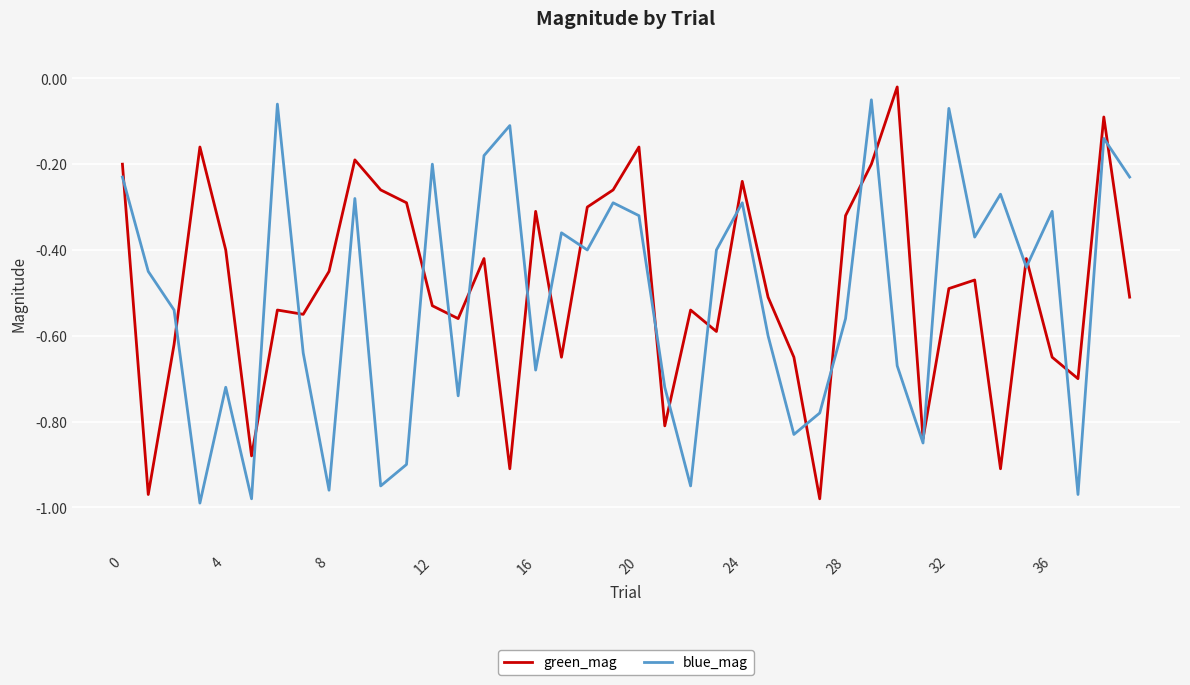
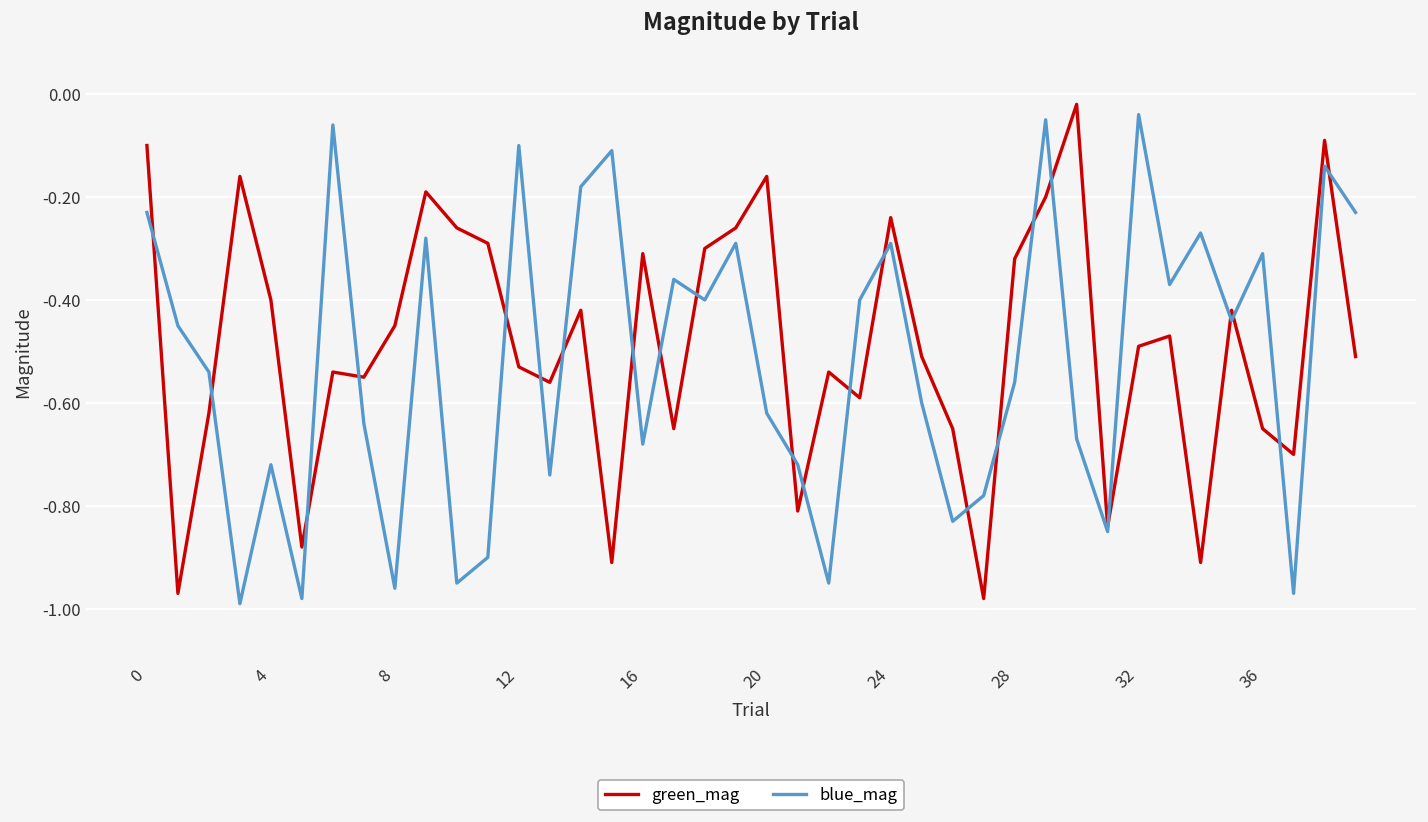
green_mag, 0: -0.2 -> -0.1
blue_mag, 12: -0.2 -> -0.1
blue_mag, 20: -0.32 -> -0.62
blue_mag, 32: -0.07 -> -0.04
